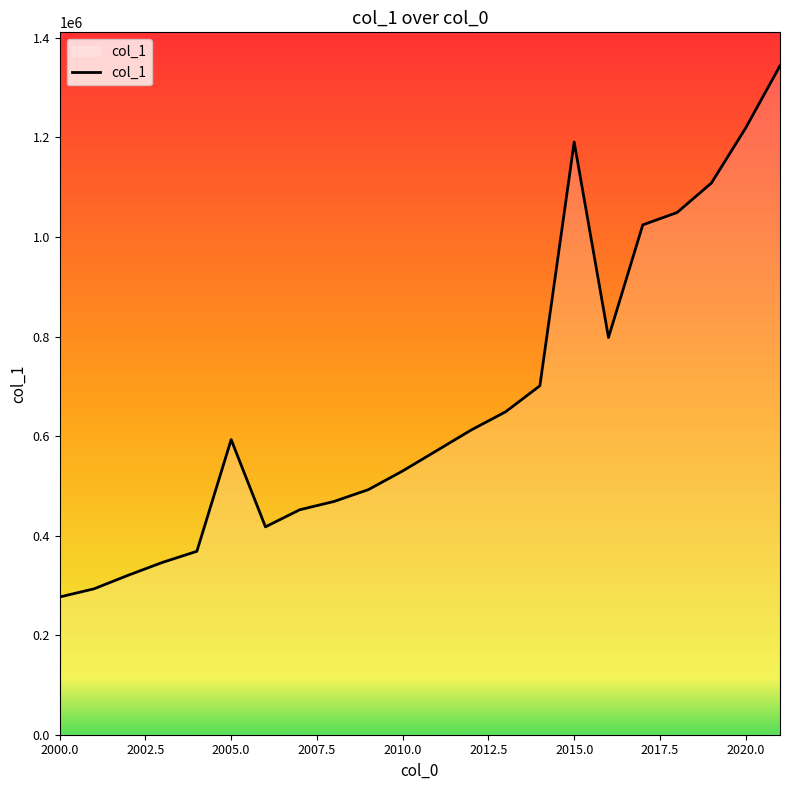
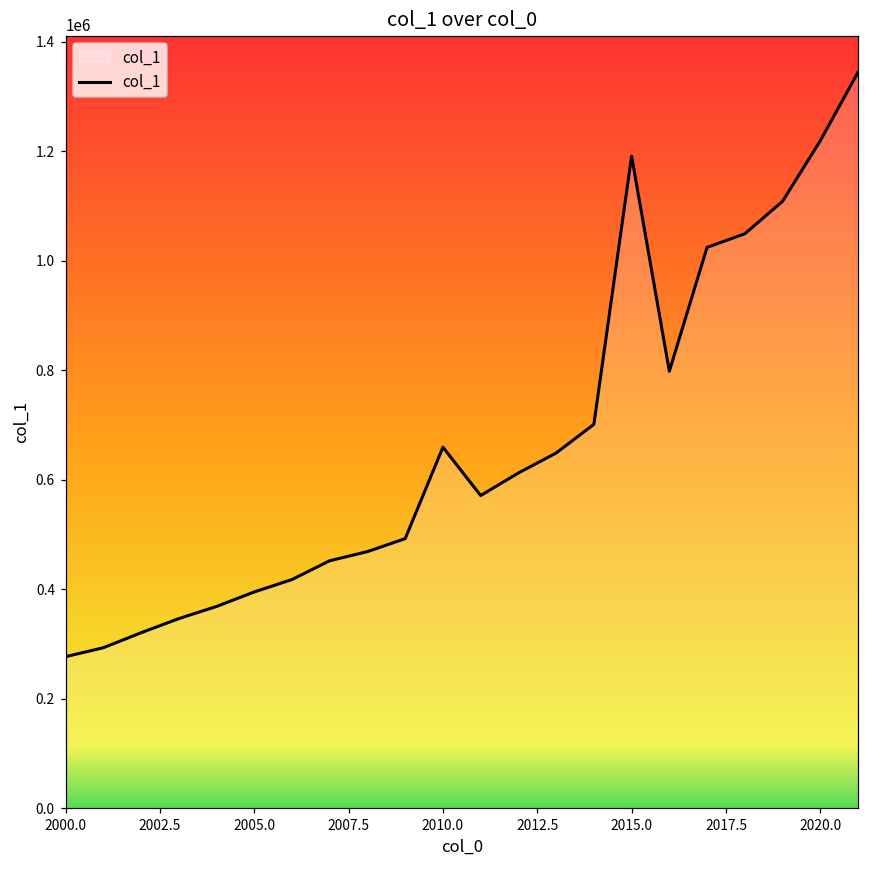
2005.0: 590000 -> 390000
2010.0: 530000 -> 660000
